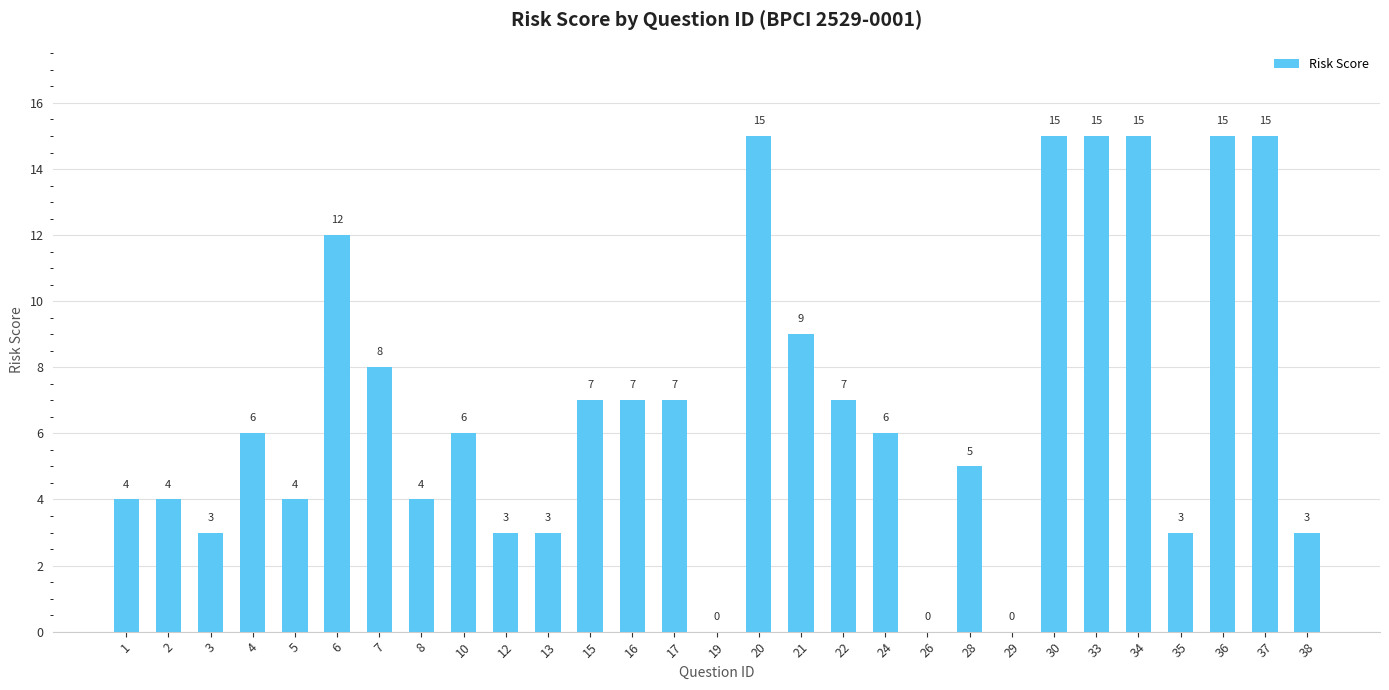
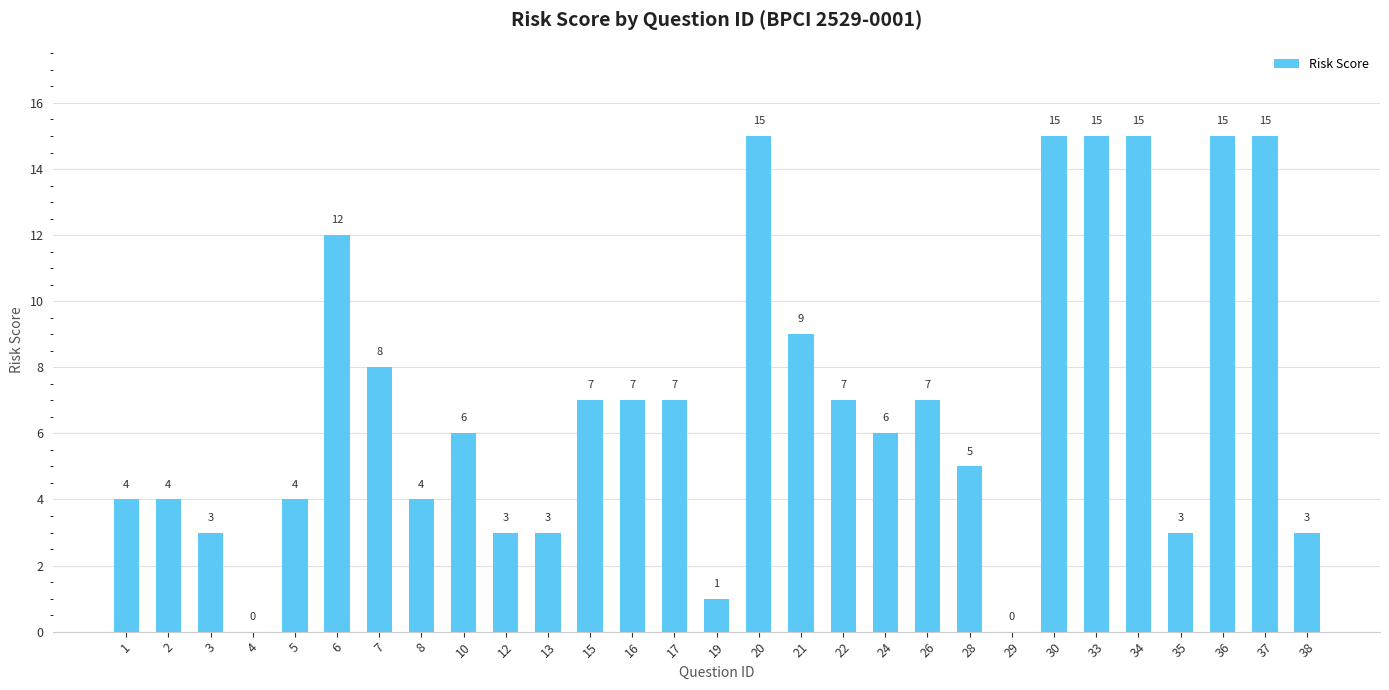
4: 6 -> 0
19: 0 -> 1
26: 0 -> 7
